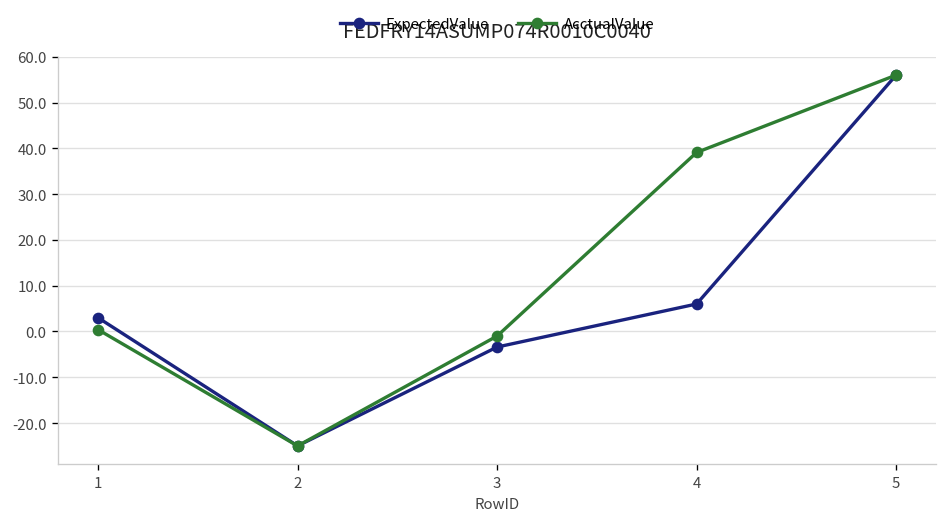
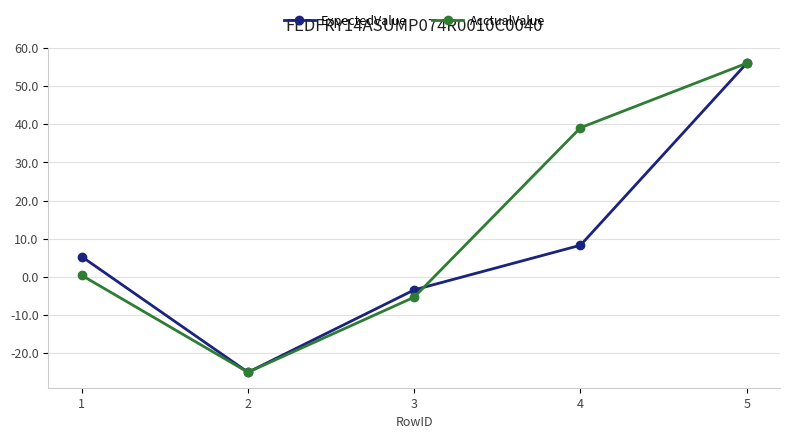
ExpectedValue, 1: 3 -> 5
AcctualValue, 3: -1 -> -5
ExpectedValue, 4: 6 -> 8
